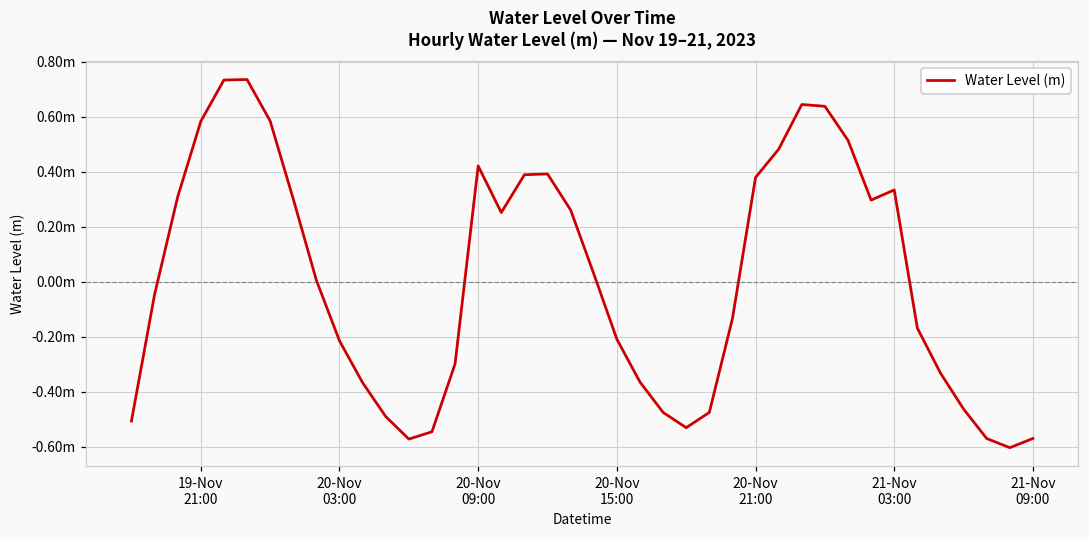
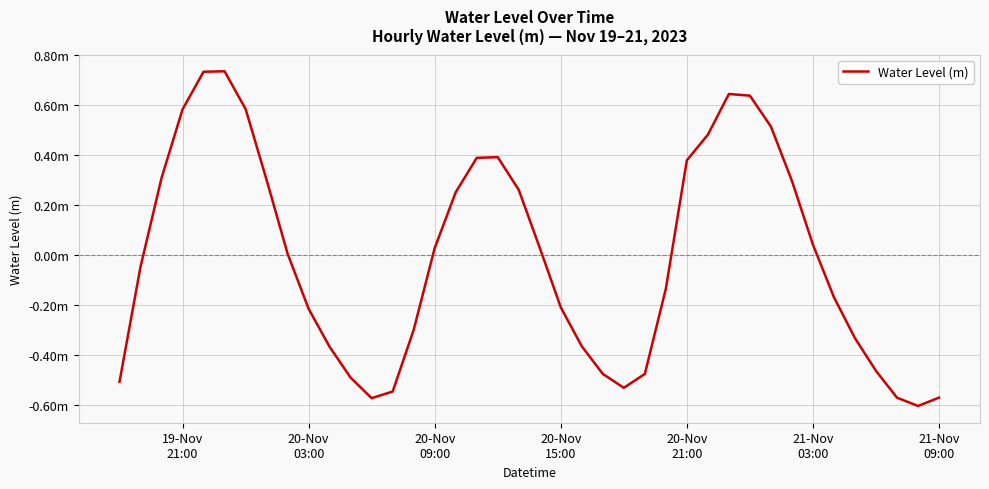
20-Nov 09:00: 0.42m -> 0.03m
21-Nov 03:00: 0.33m -> 0.04m
